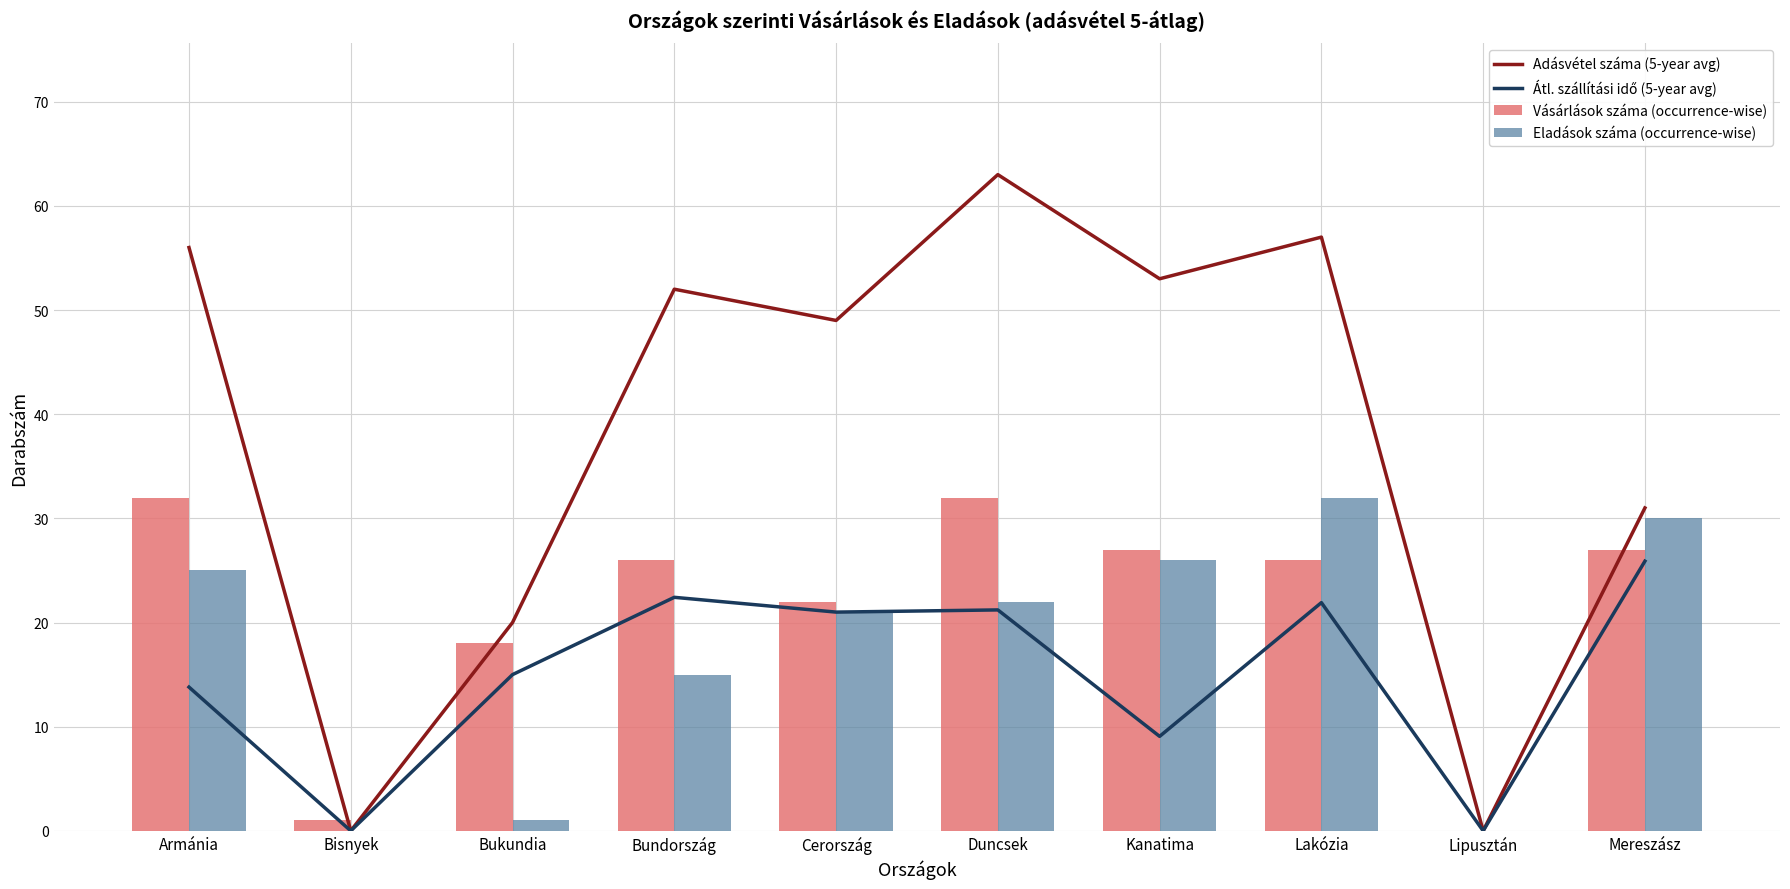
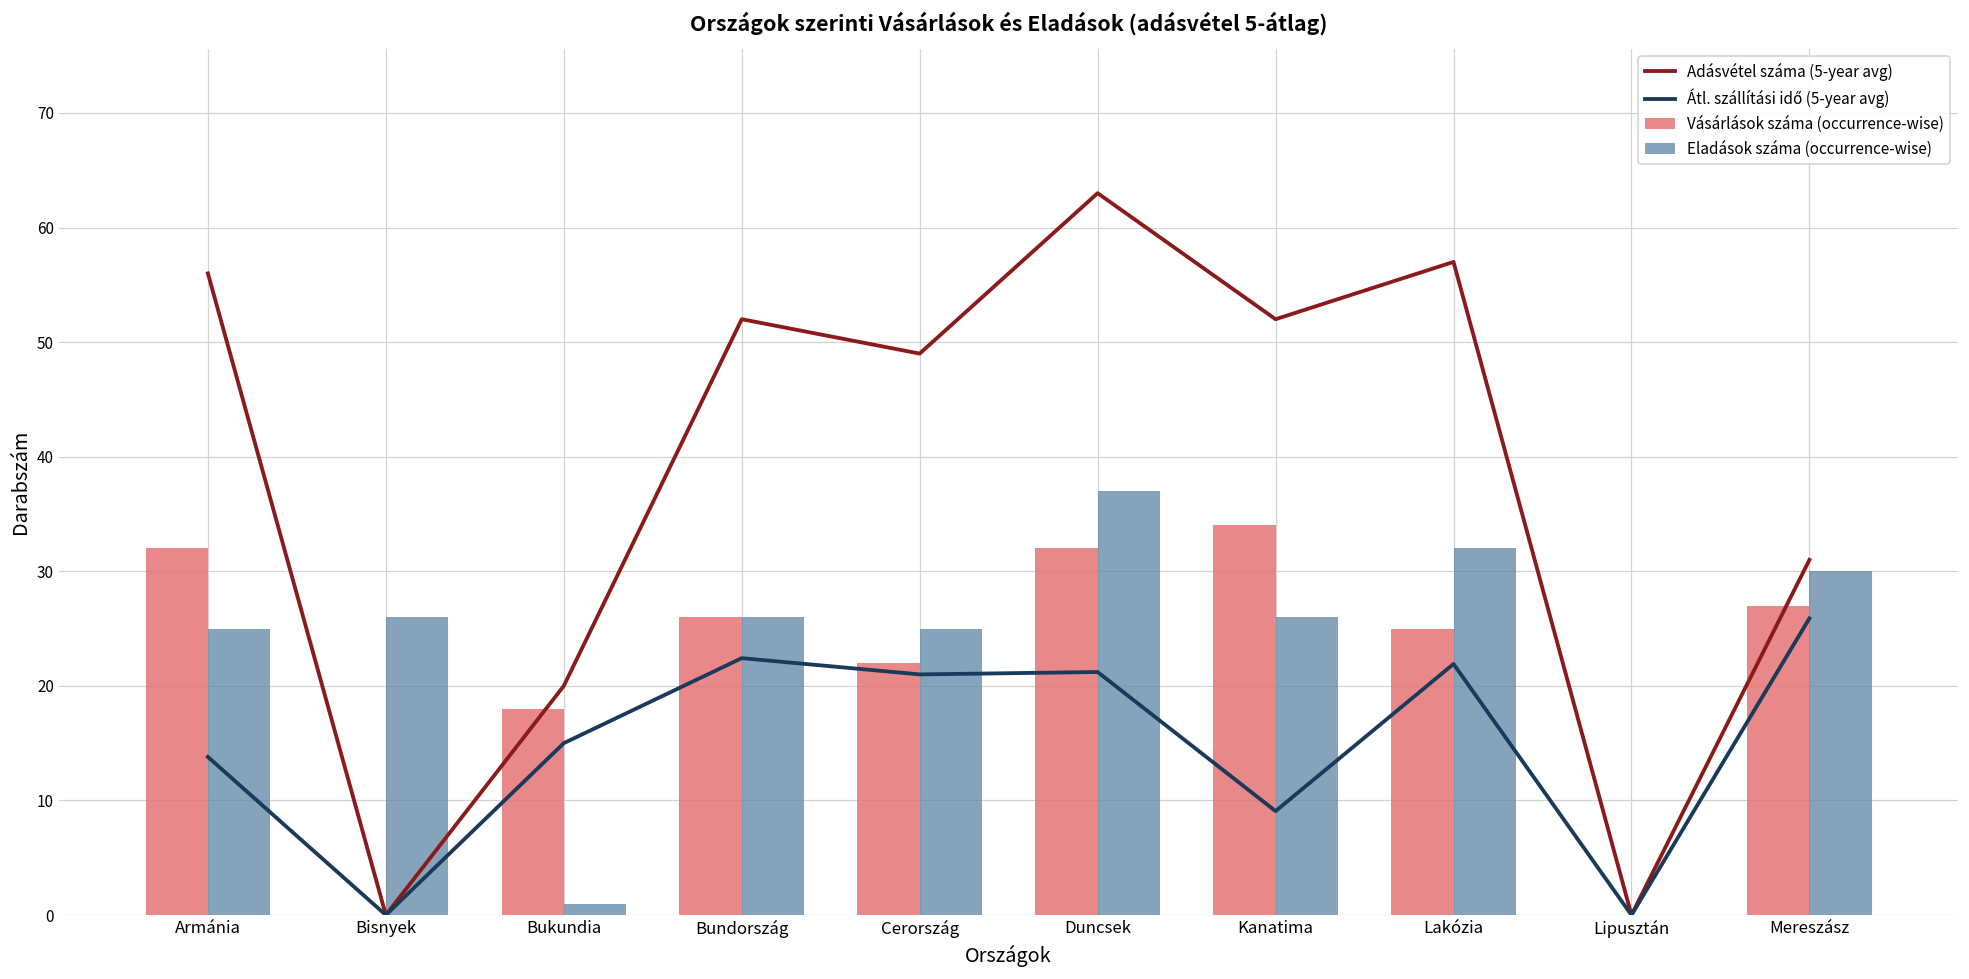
Vásárlások száma (occurrence-wise), Bisnyek: 1 -> 0
Eladások száma (occurrence-wise), Bisnyek: 0 -> 26
Eladások száma (occurrence-wise), Bundország: 15 -> 26
Eladások száma (occurrence-wise), Cerország: 21 -> 25
Eladások száma (occurrence-wise), Duncsek: 22 -> 37
Vásárlások száma (occurrence-wise), Kanatima: 27 -> 34
Adásvétel száma (5-year avg), Kanatima: 53 -> 52
Vásárlások száma (occurrence-wise), Lakózia: 26 -> 25
